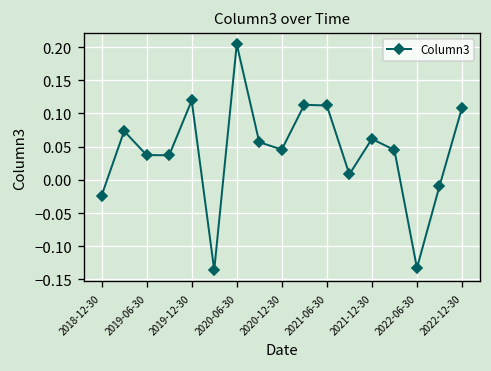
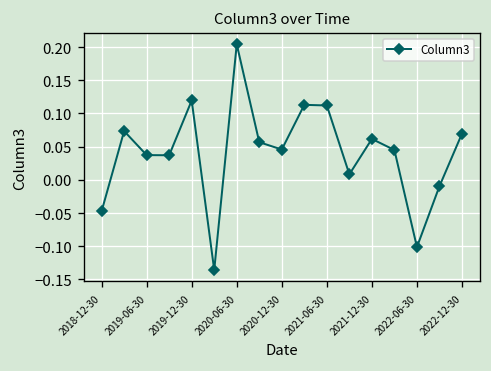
2018-12-30: -0.02 -> -0.05
2022-06-30: -0.13 -> -0.10
2022-12-30: 0.11 -> 0.07
